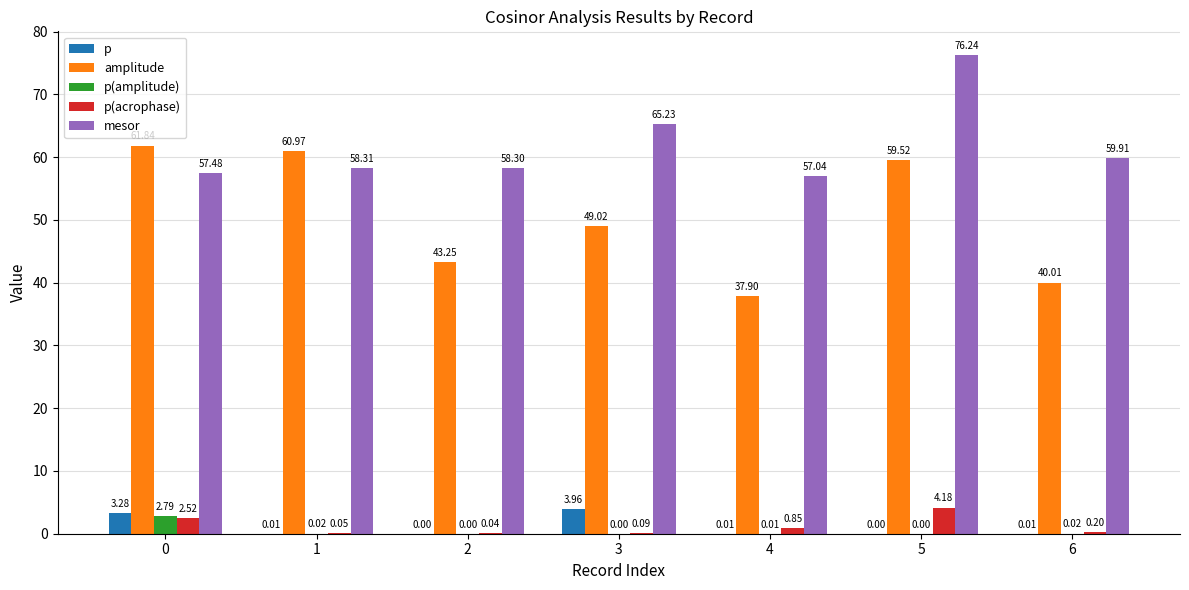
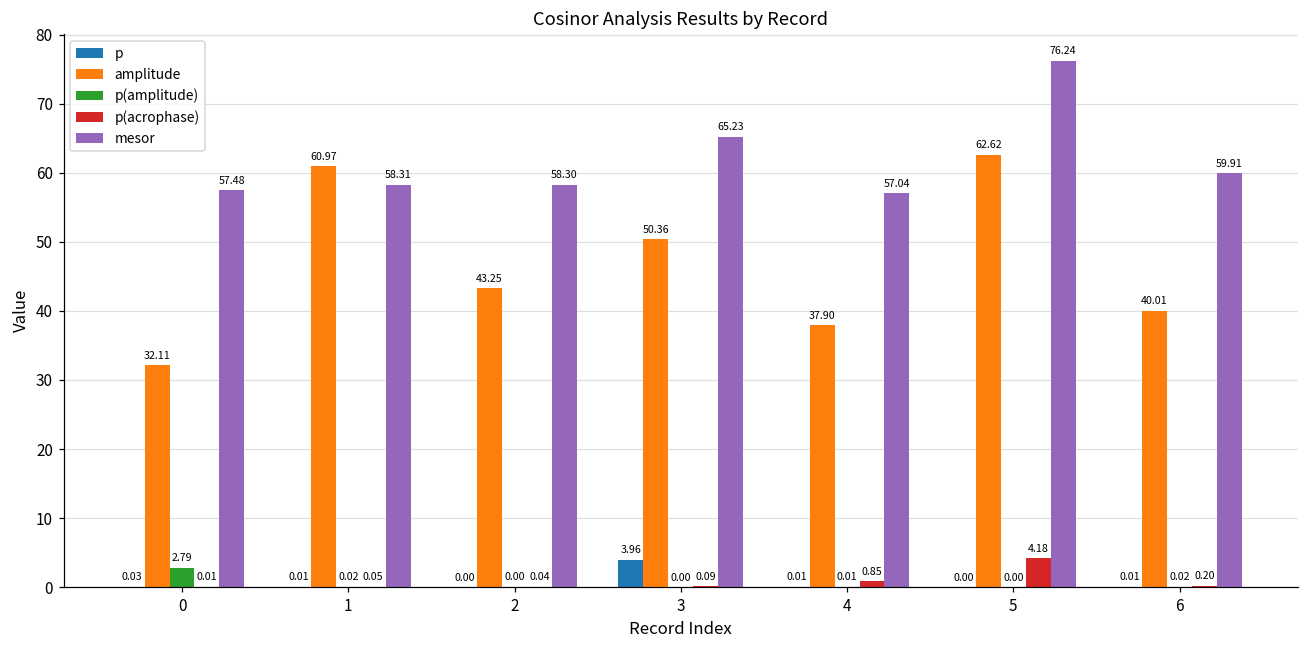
p, 0: 3.28 -> 0.03
amplitude, 0: 62 -> 32
p(acrophase), 0: 2.52 -> 0.01
amplitude, 3: 49.02 -> 50.36
amplitude, 5: 59.52 -> 62.62
